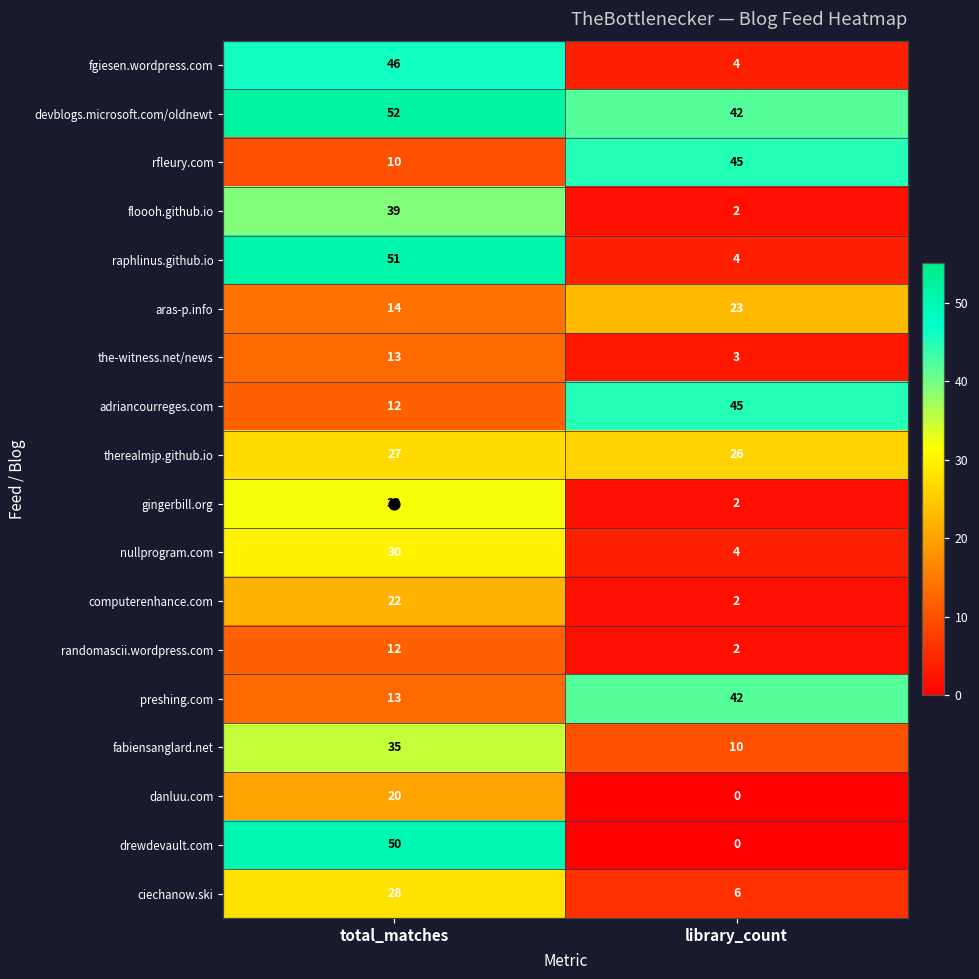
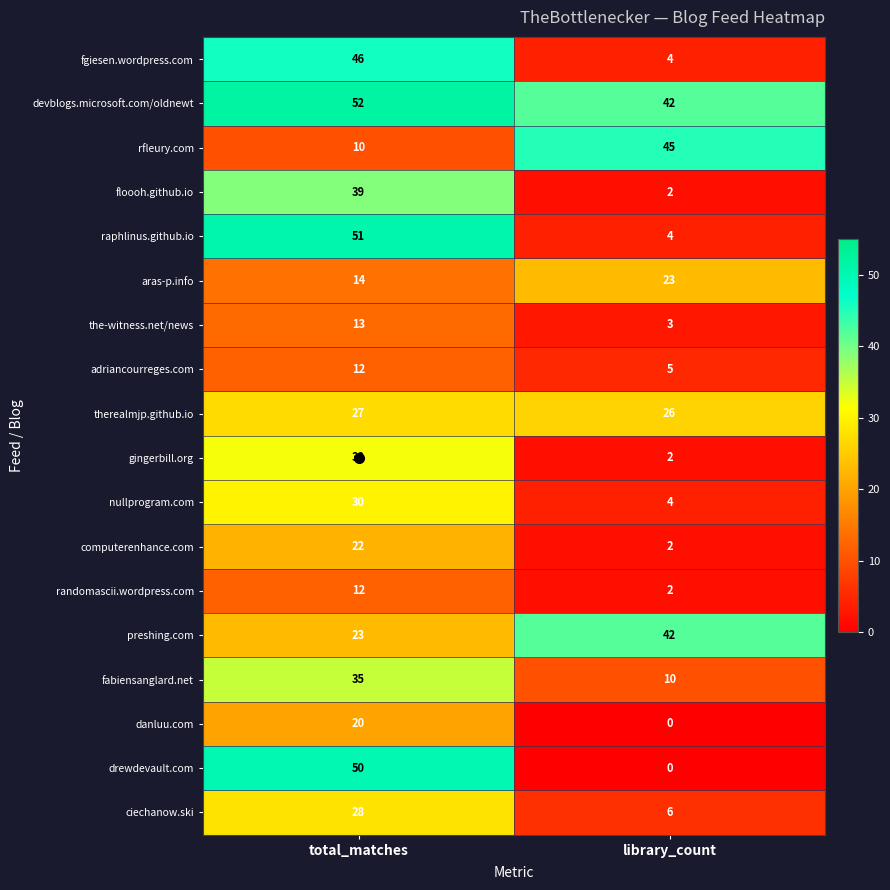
adriancourreges.com, library_count: 45 -> 5
preshing.com, total_matches: 13 -> 23
